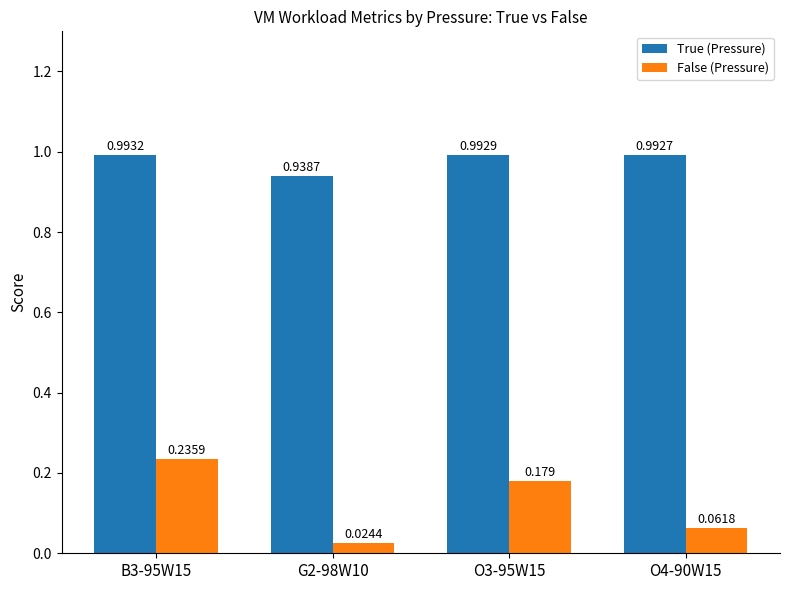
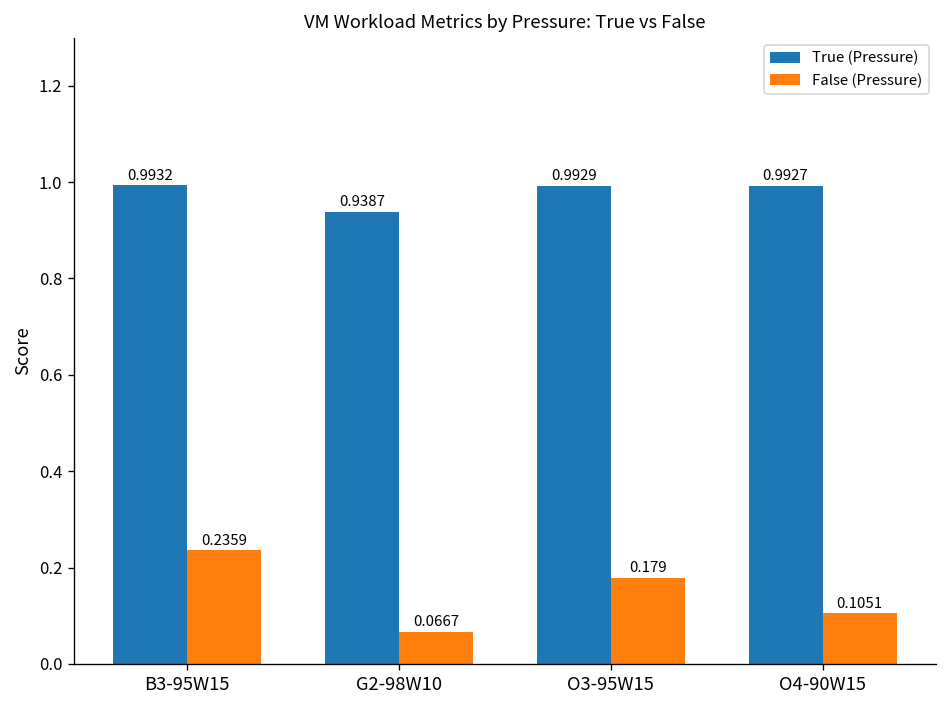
False (Pressure), G2-98W10: 0.0244 -> 0.0667
False (Pressure), O4-90W15: 0.0618 -> 0.1051
